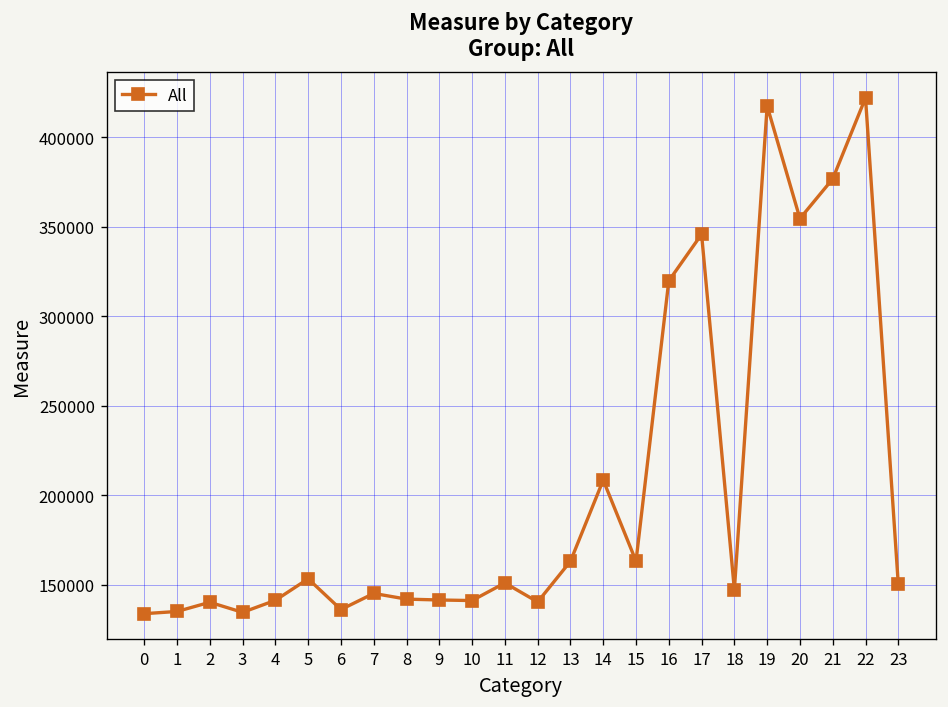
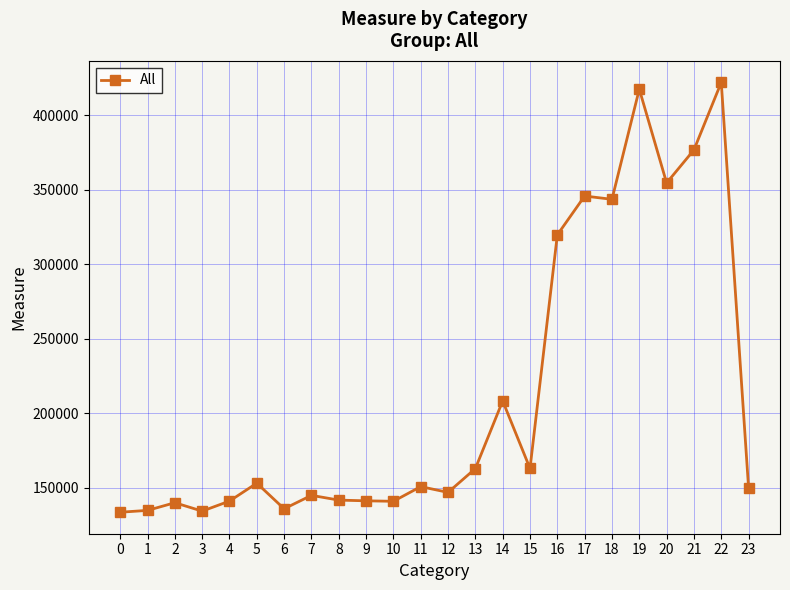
12: 140000 -> 147000
18: 147000 -> 344000
